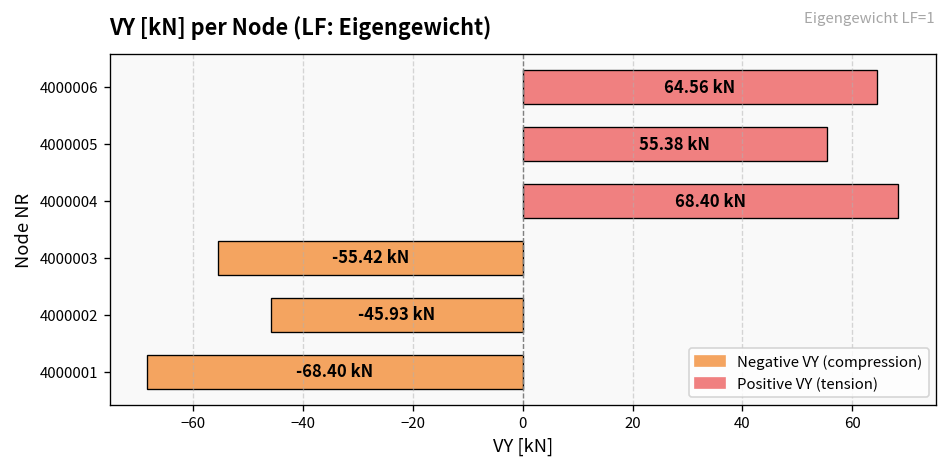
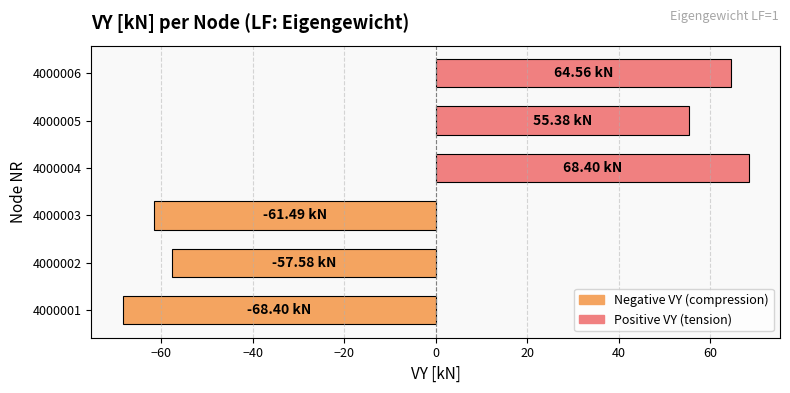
4000003: -55.42 -> -61.49
4000002: -45.93 -> -57.58
